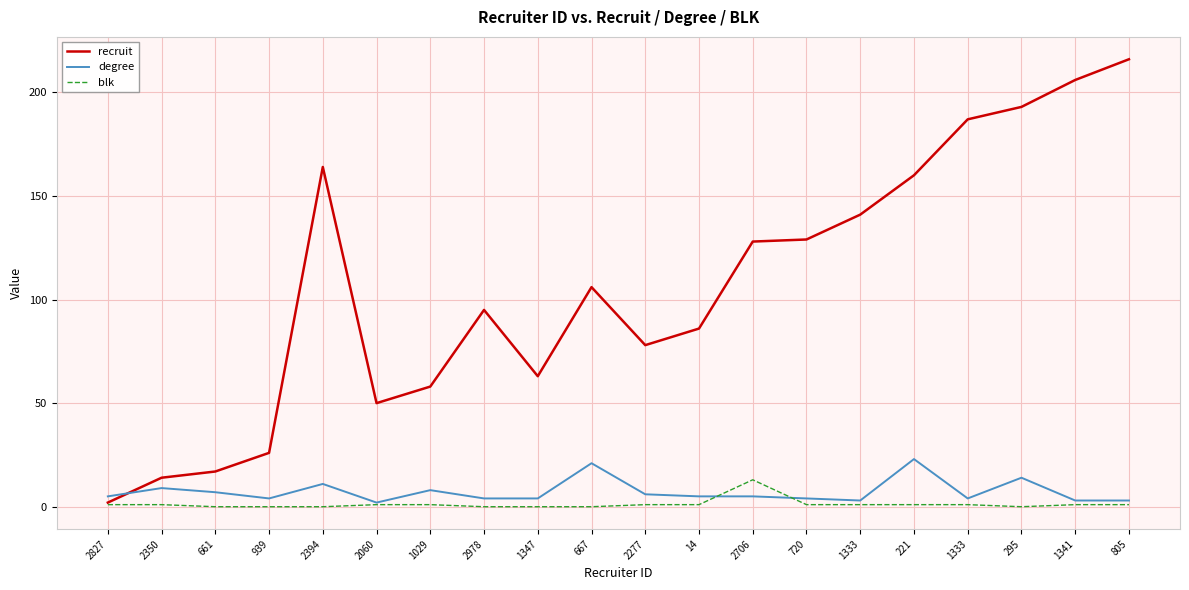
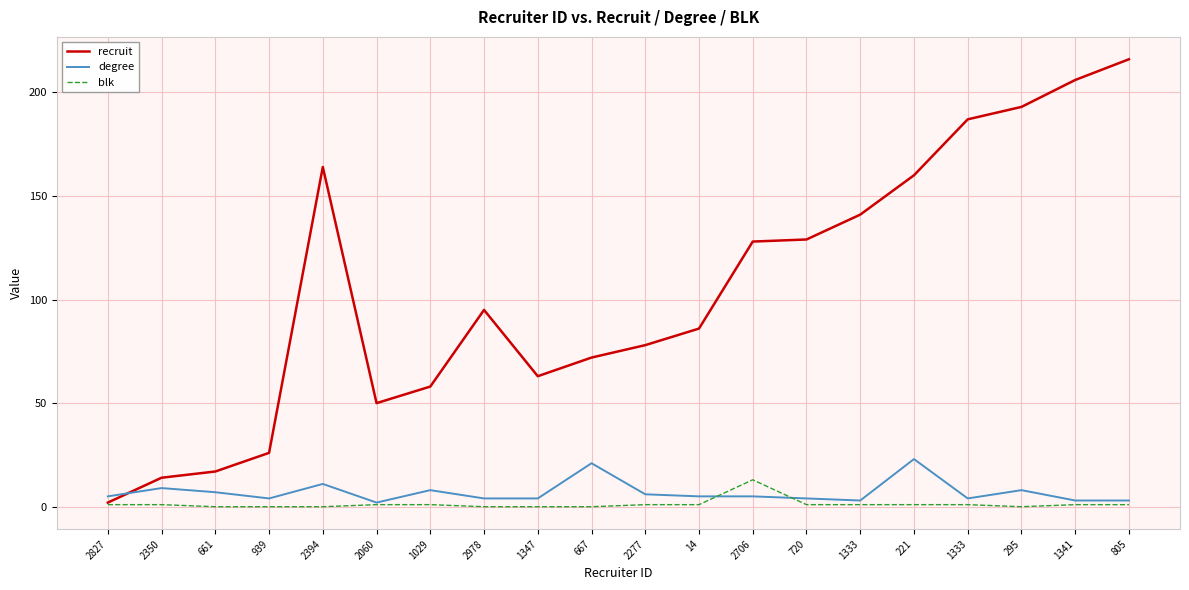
recruit, 667: 106 -> 72
degree, 295: 14 -> 8
